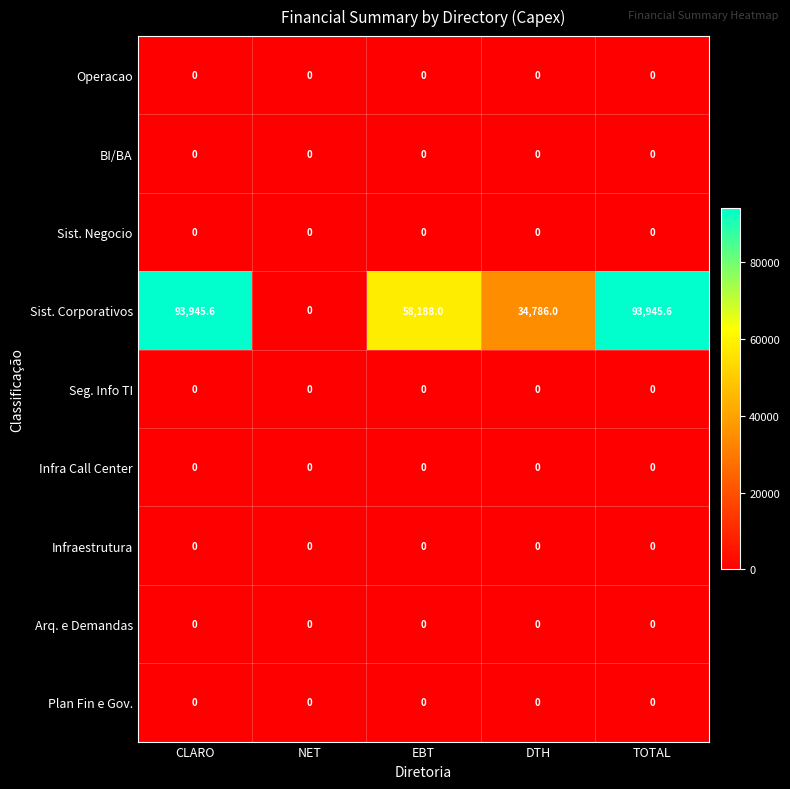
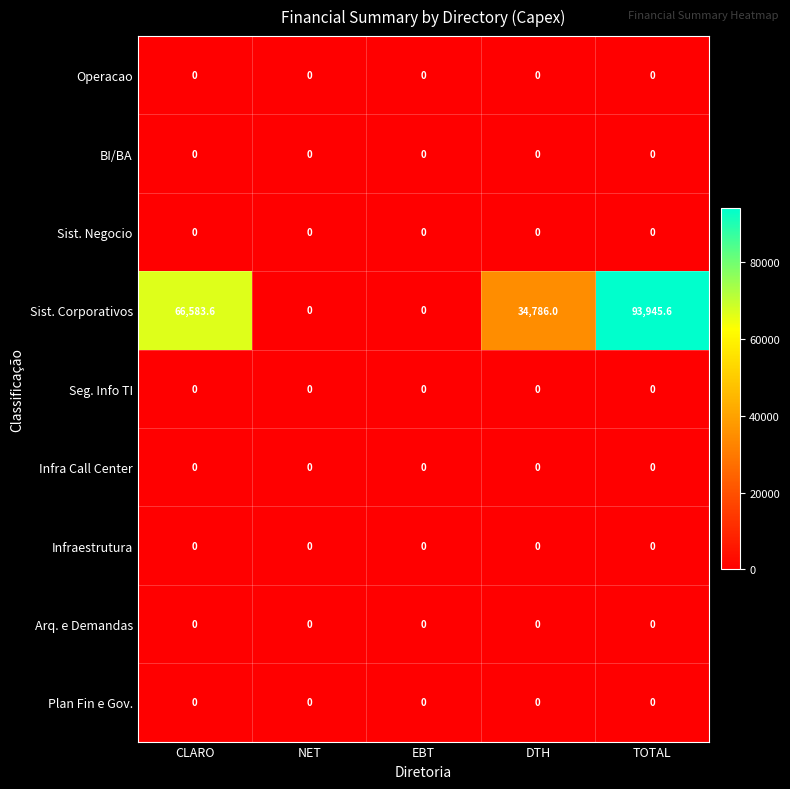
Sist. Corporativos, CLARO: 93,945.6 -> 66,583.6
Sist. Corporativos, EBT: 58,188.0 -> 0
